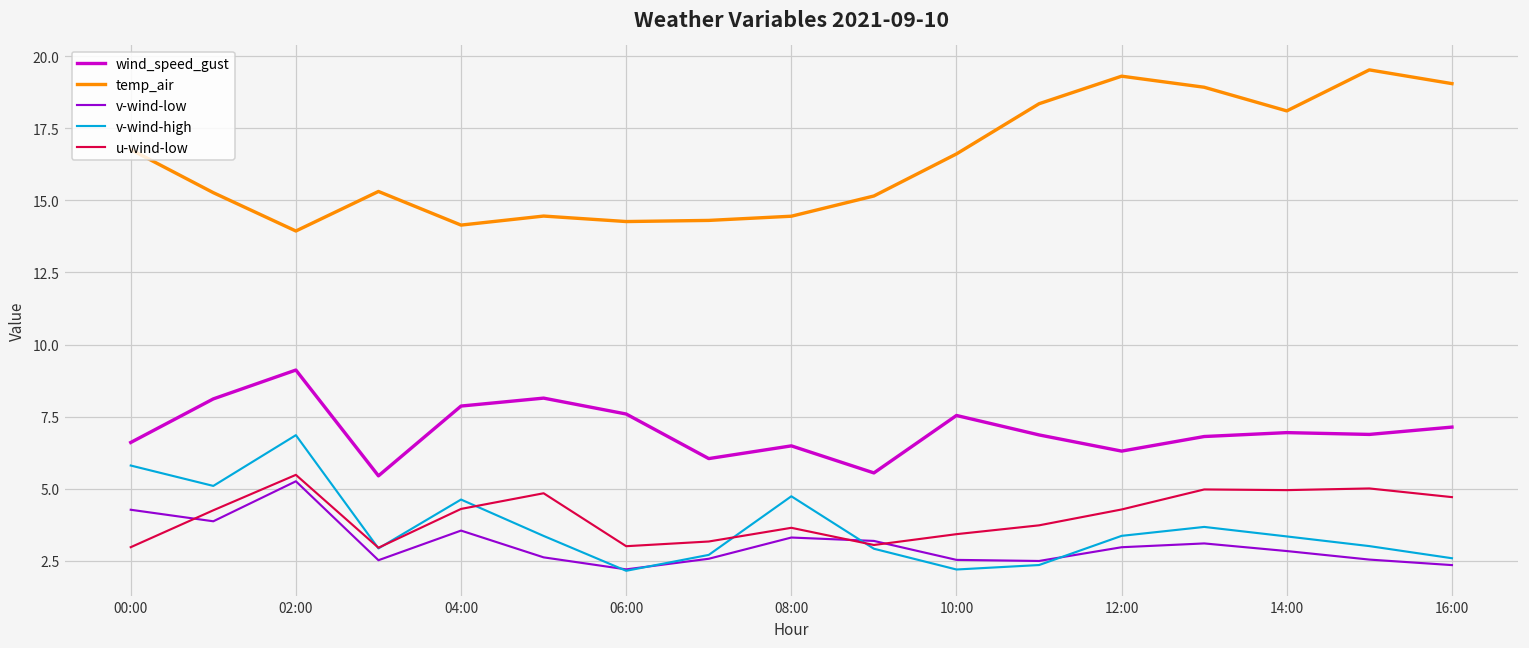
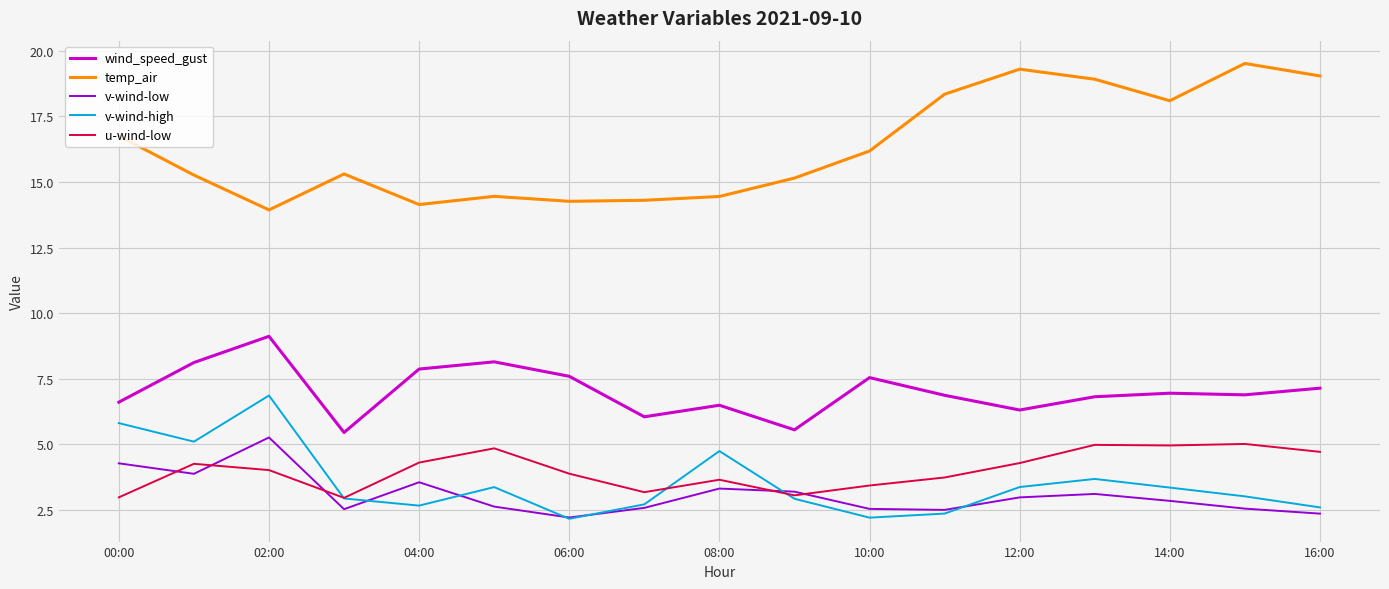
u-wind-low, 02:00: 5.5 -> 4.0
v-wind-high, 04:00: 4.6 -> 2.7
u-wind-low, 06:00: 3.0 -> 3.9
temp_air, 10:00: 16.6 -> 16.2
